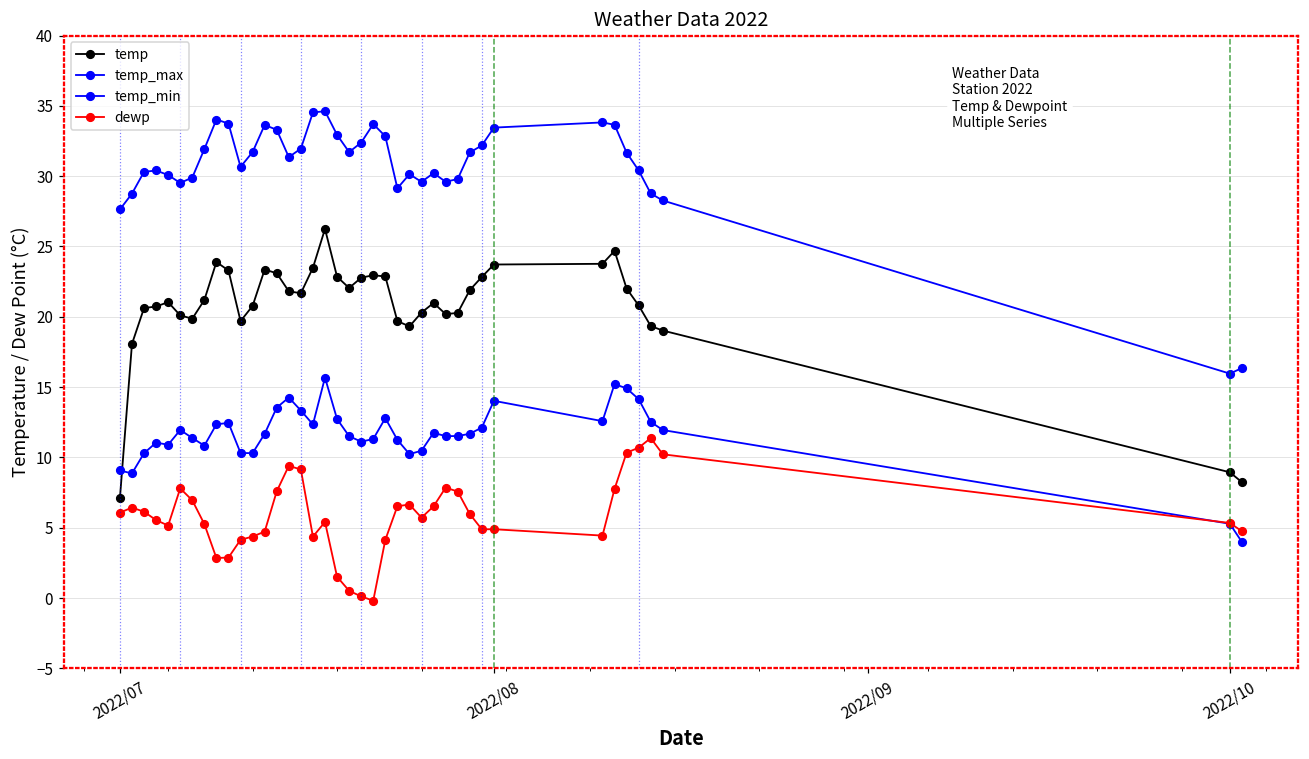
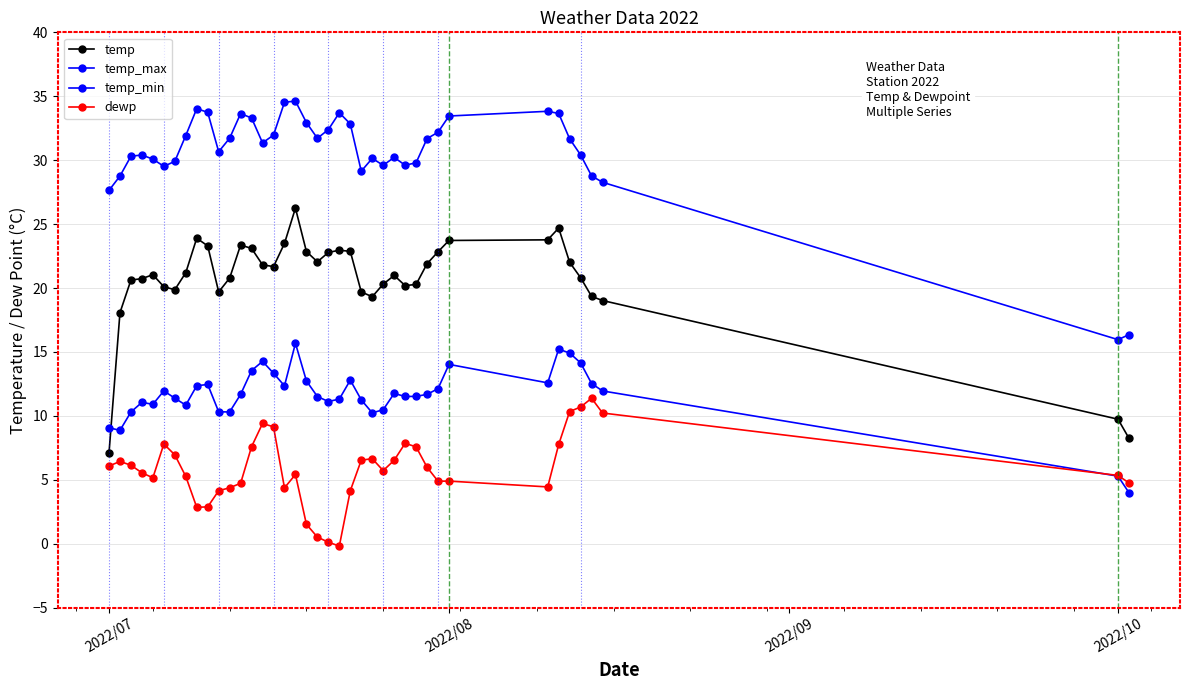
temp, 2022/10: 8.9 -> 9.7
